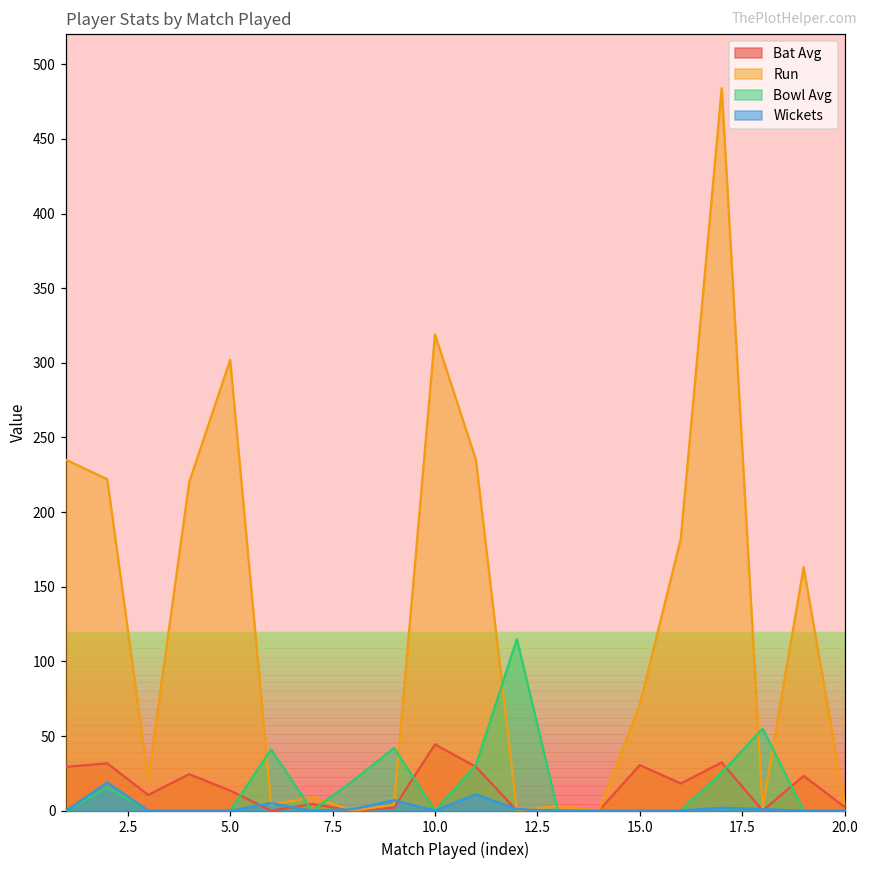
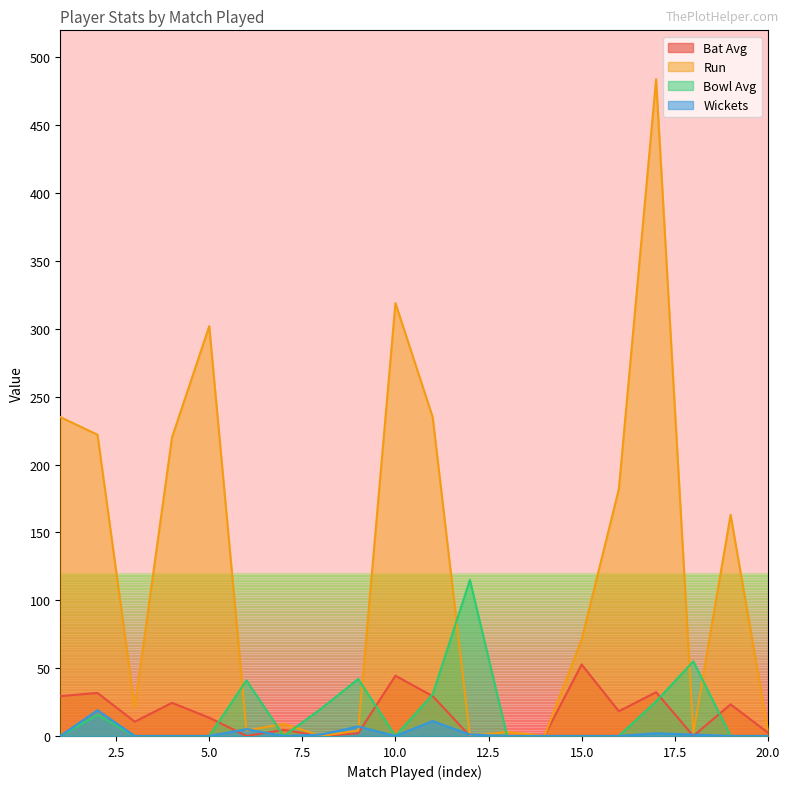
Bat Avg, 15.0: 31 -> 53
